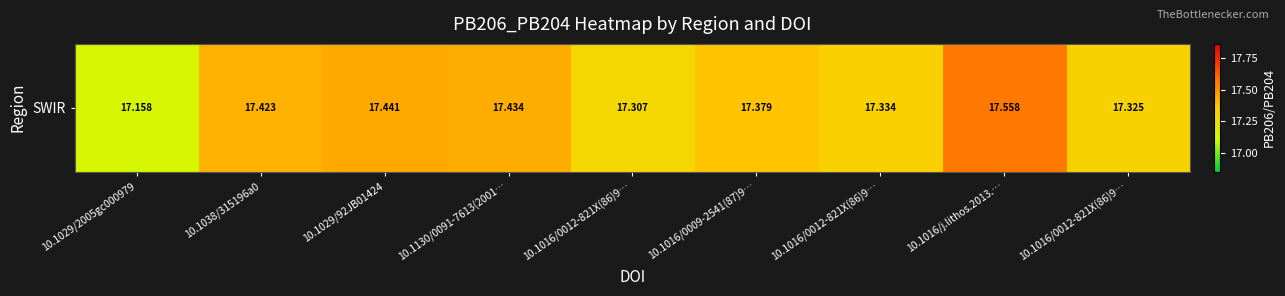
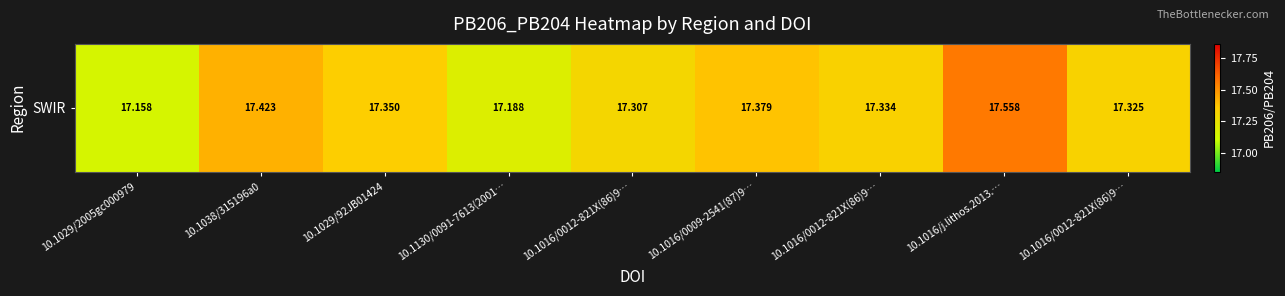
SWIR, 10.1029/92JB01424: 17.441 -> 17.350
SWIR, 10.1130/0091-7613(2001…: 17.434 -> 17.188
